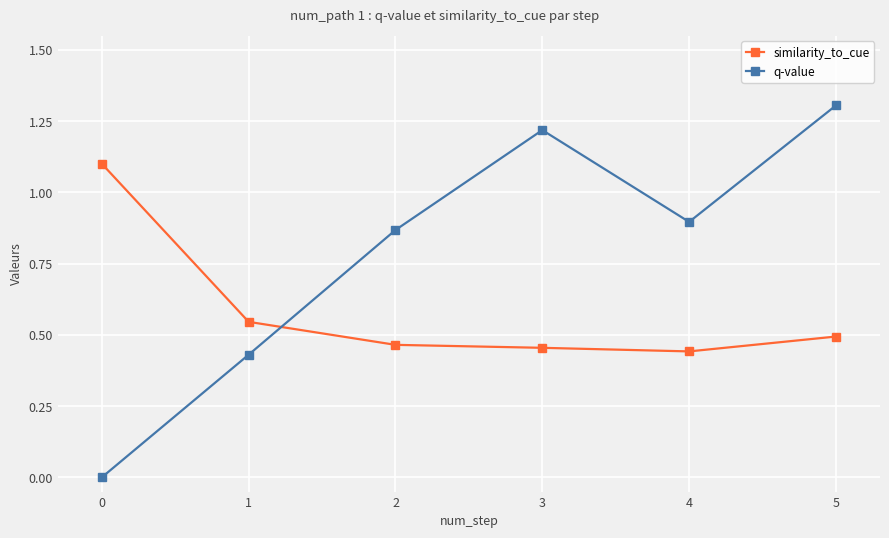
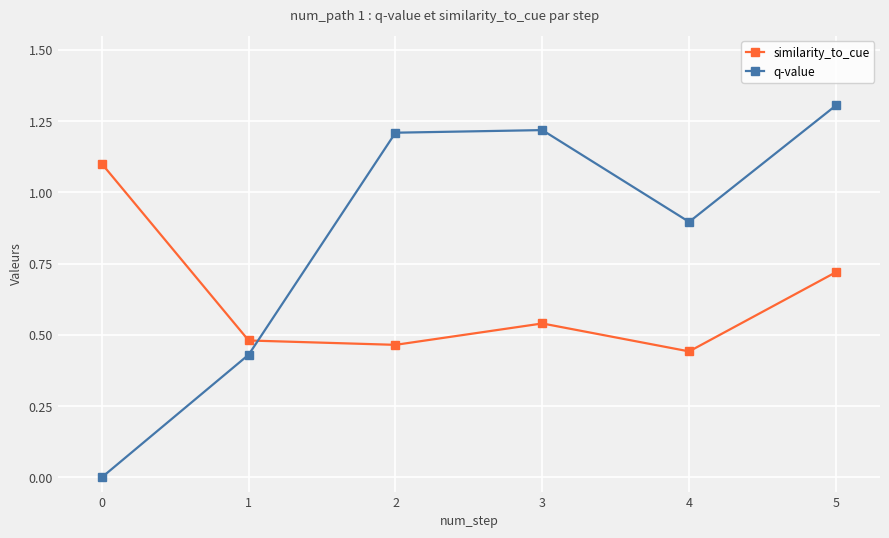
similarity_to_cue, 1: 0.55 -> 0.48
q-value, 2: 0.87 -> 1.21
similarity_to_cue, 3: 0.45 -> 0.54
similarity_to_cue, 5: 0.49 -> 0.72
